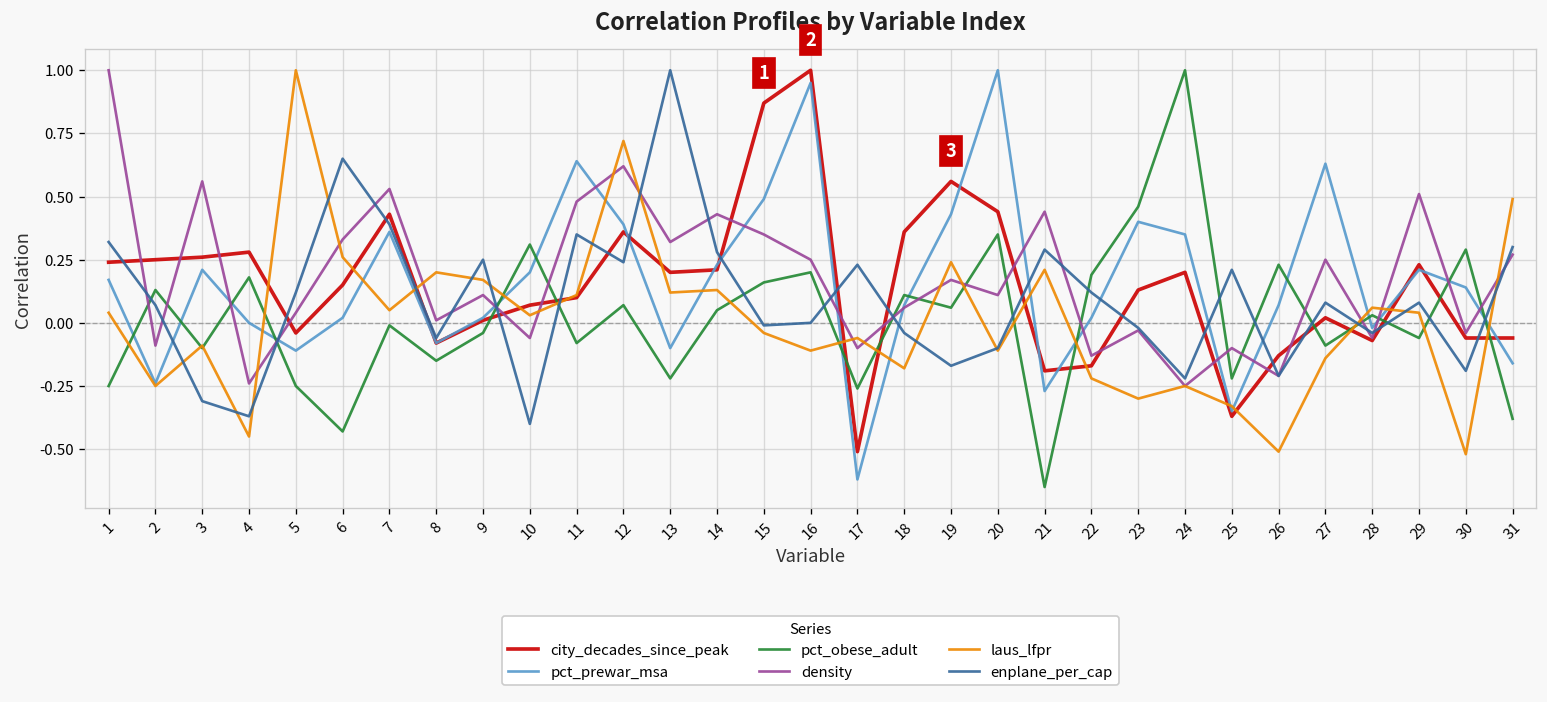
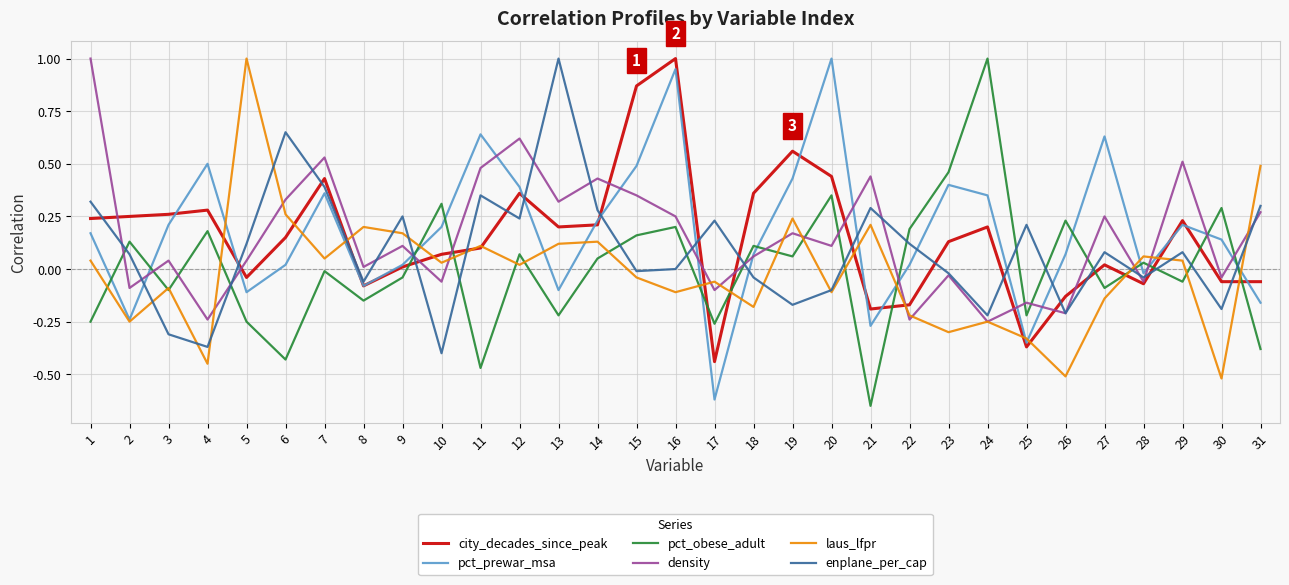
density, 3: 0.56 -> 0.04
pct_prewar_msa, 4: 0.0 -> 0.5
pct_obese_adult, 11: -0.08 -> -0.47
laus_lfpr, 12: 0.72 -> 0.02
city_decades_since_peak, 17: -0.51 -> -0.44
density, 22: -0.13 -> -0.24
density, 25: -0.10 -> -0.16
